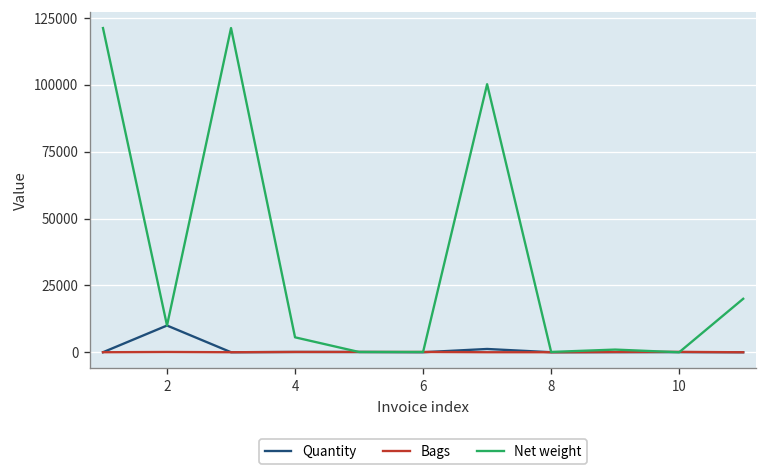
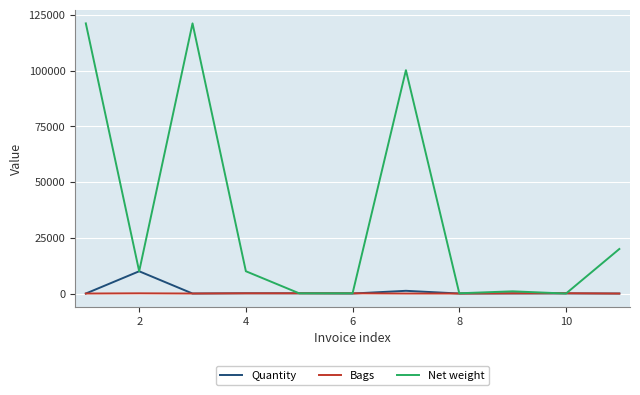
Net weight, 4: 6000 -> 10000
